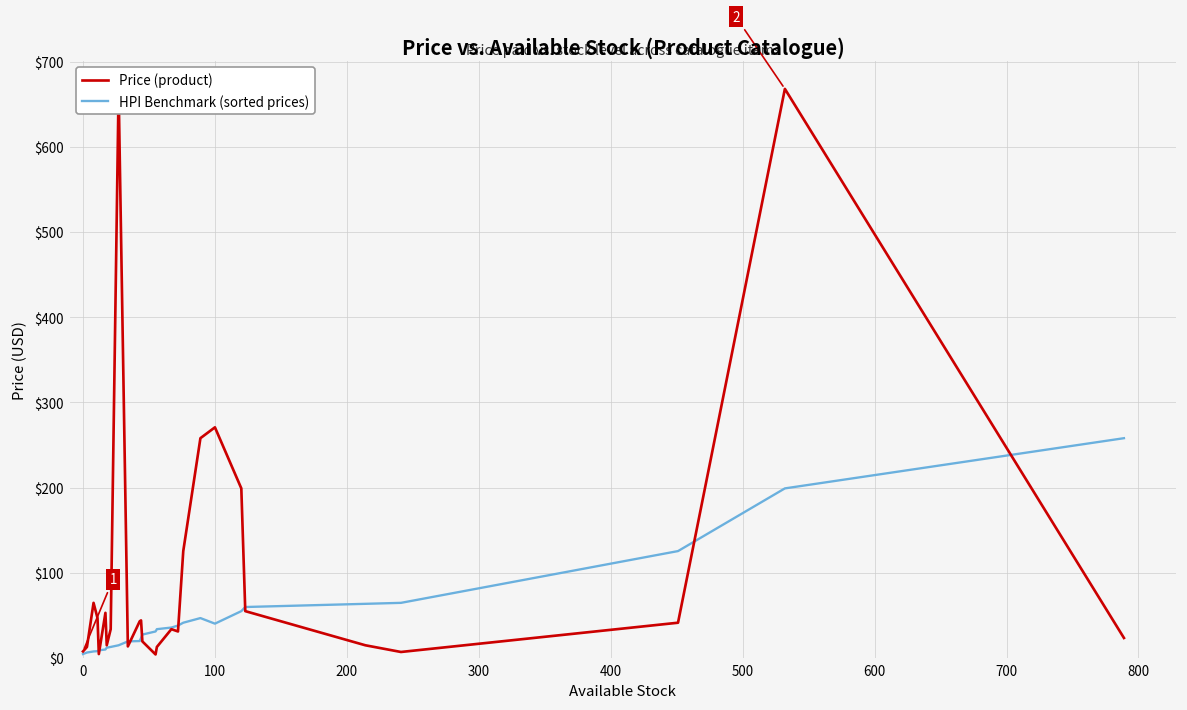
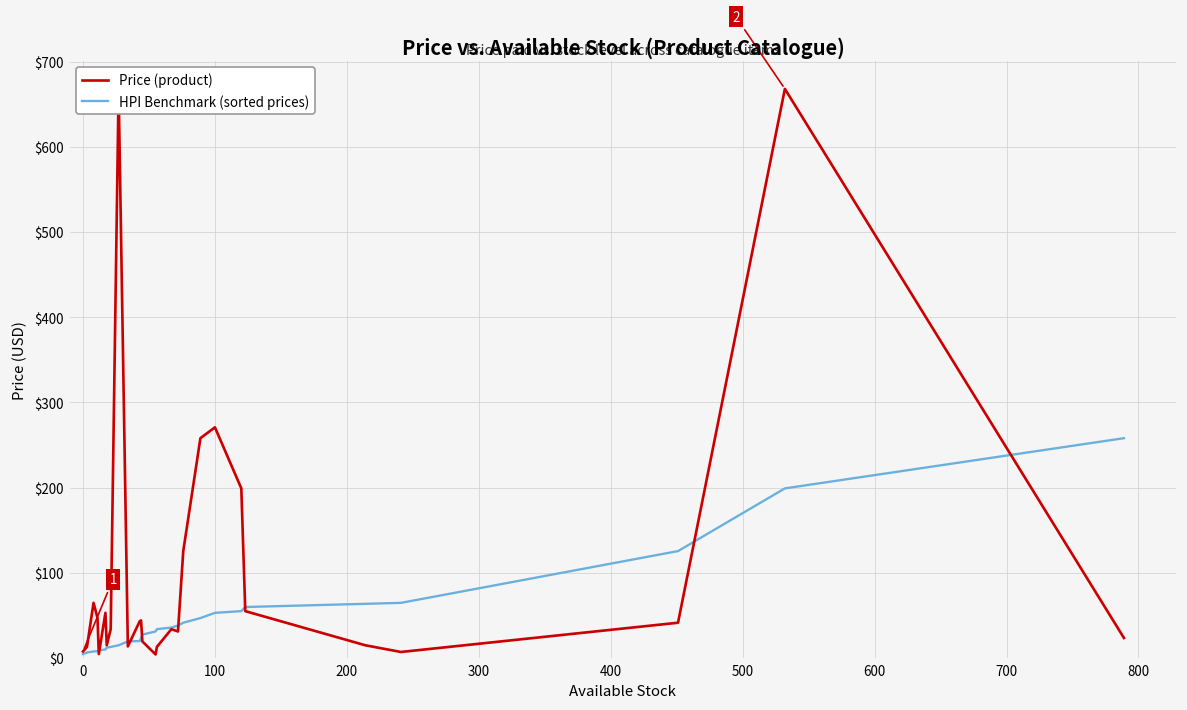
HPI Benchmark (sorted prices), 100: $40 -> $50
